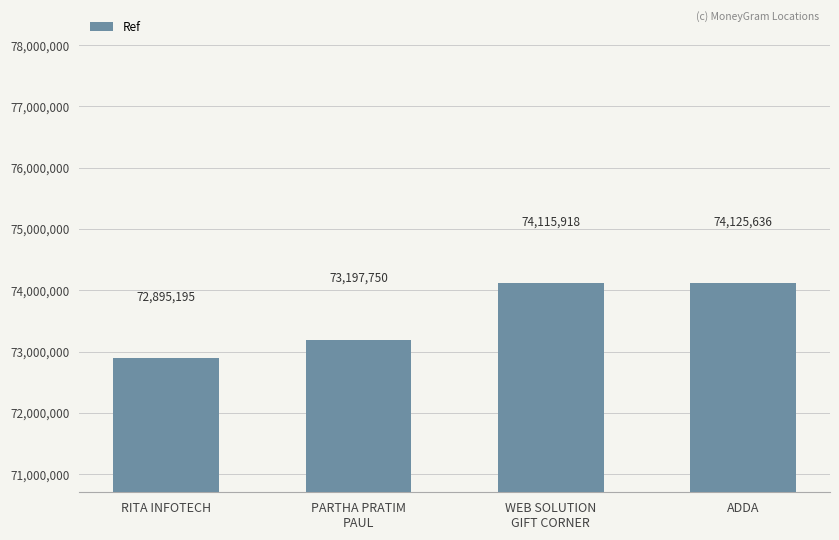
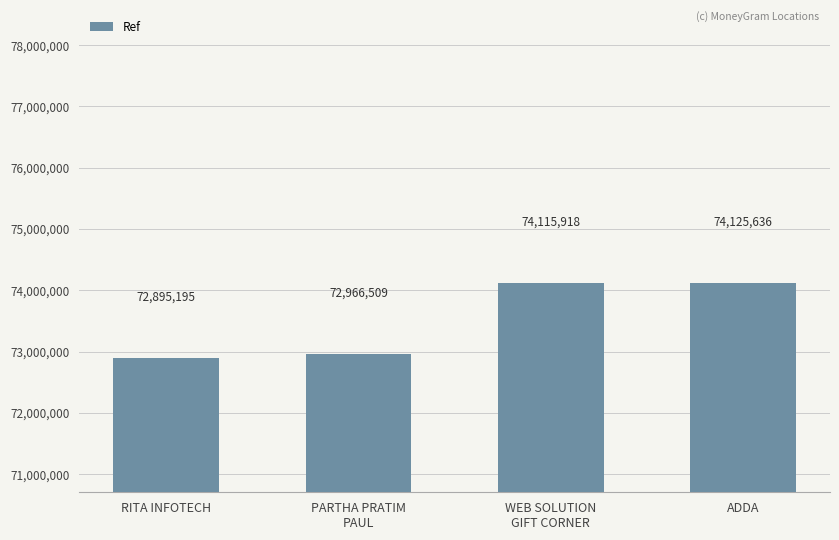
PARTHA PRATIM PAUL: 73,197,750 -> 72,966,509
